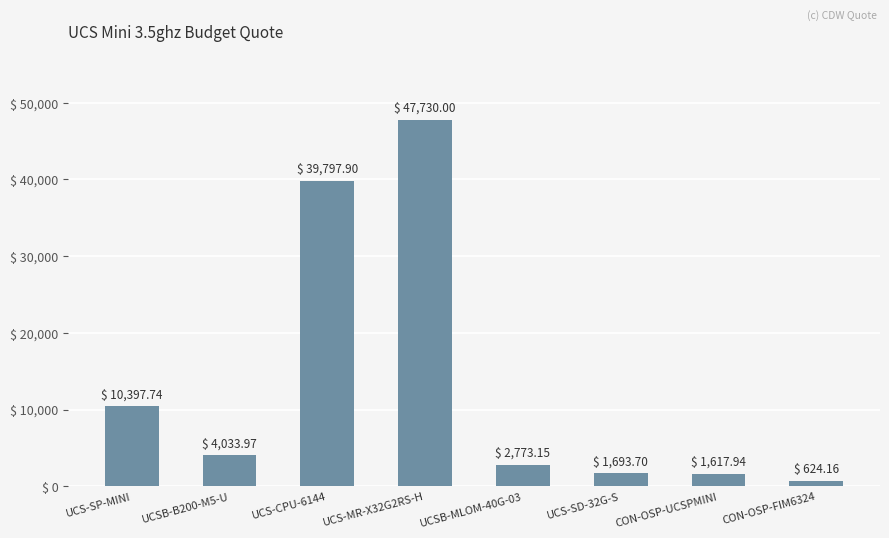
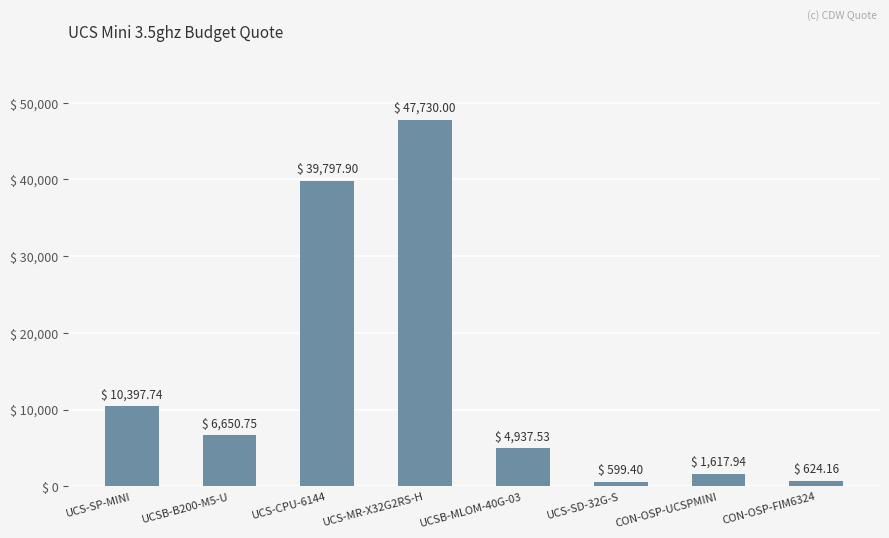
UCSB-B200-M5-U: 4,033.97 -> 6,650.75
UCSB-MLOM-40G-03: 2,773.15 -> 4,937.53
UCS-SD-32G-S: 1,693.70 -> 599.40
